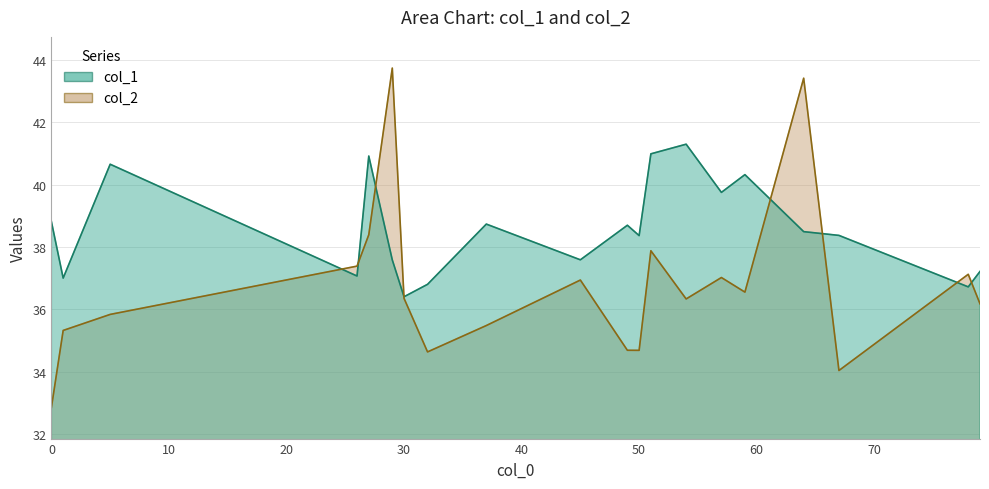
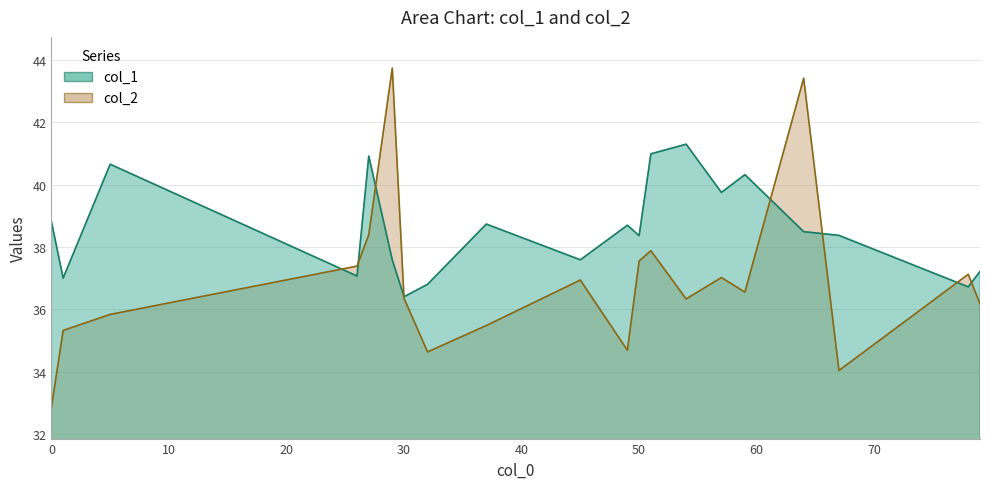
col_2, 50: 34.7 -> 37.5
